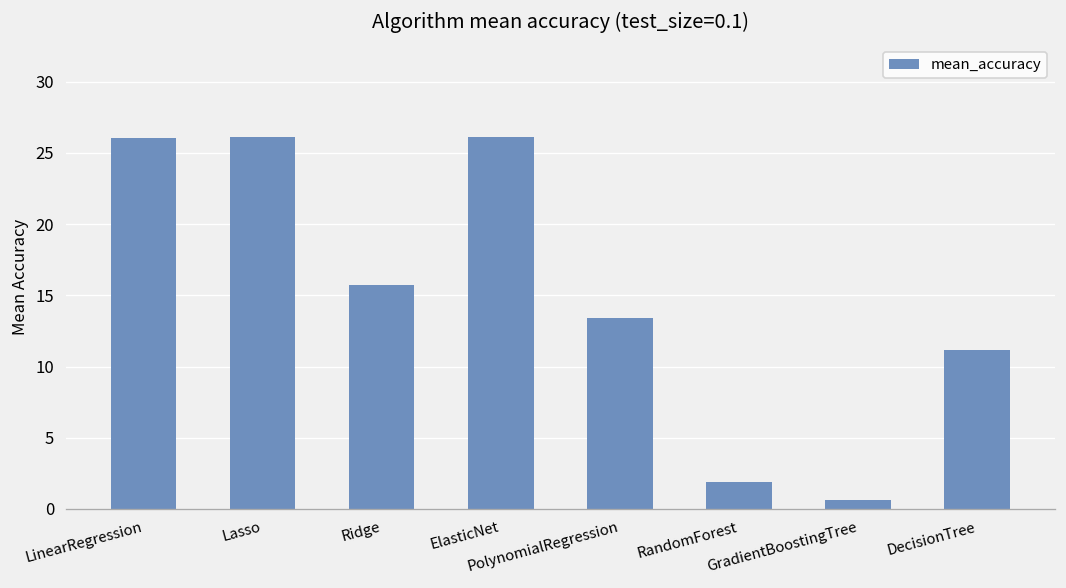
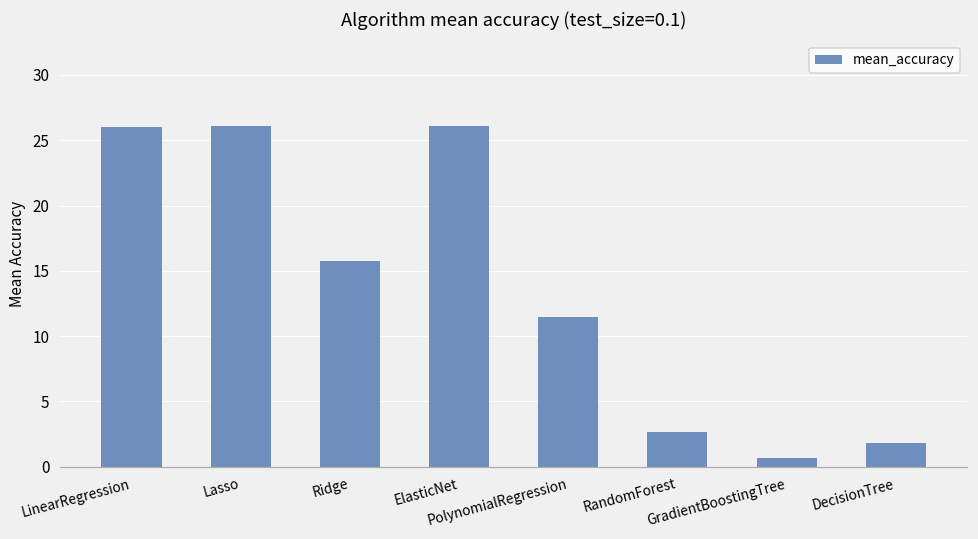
PolynomialRegression: 13.4 -> 11.4
RandomForest: 1.9 -> 2.7
DecisionTree: 11.2 -> 1.8
